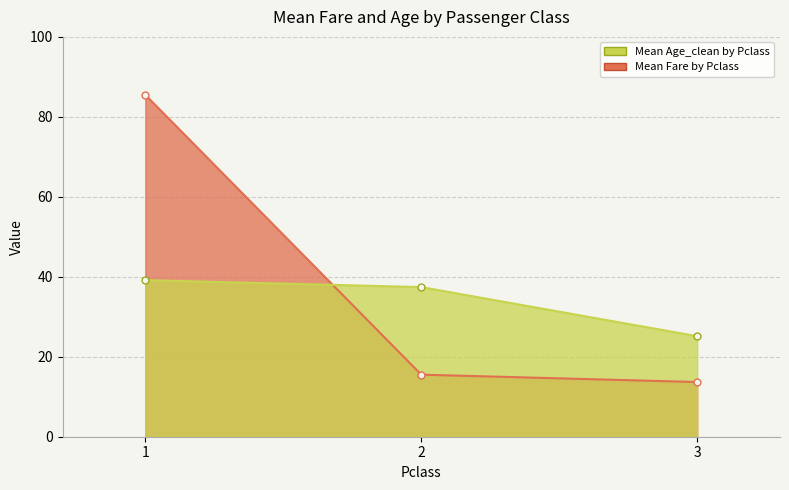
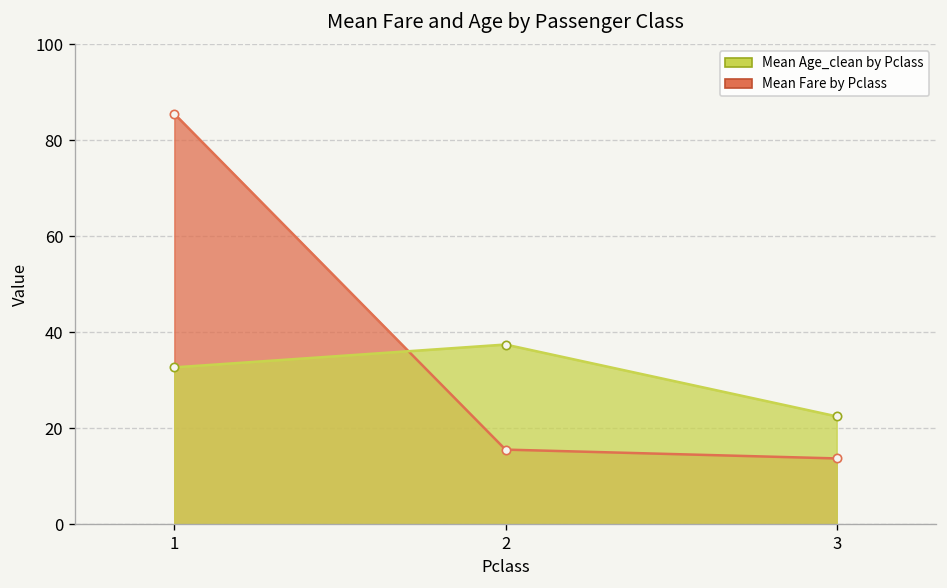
Mean Age_clean by Pclass, 1: 39 -> 33
Mean Age_clean by Pclass, 3: 25 -> 22
